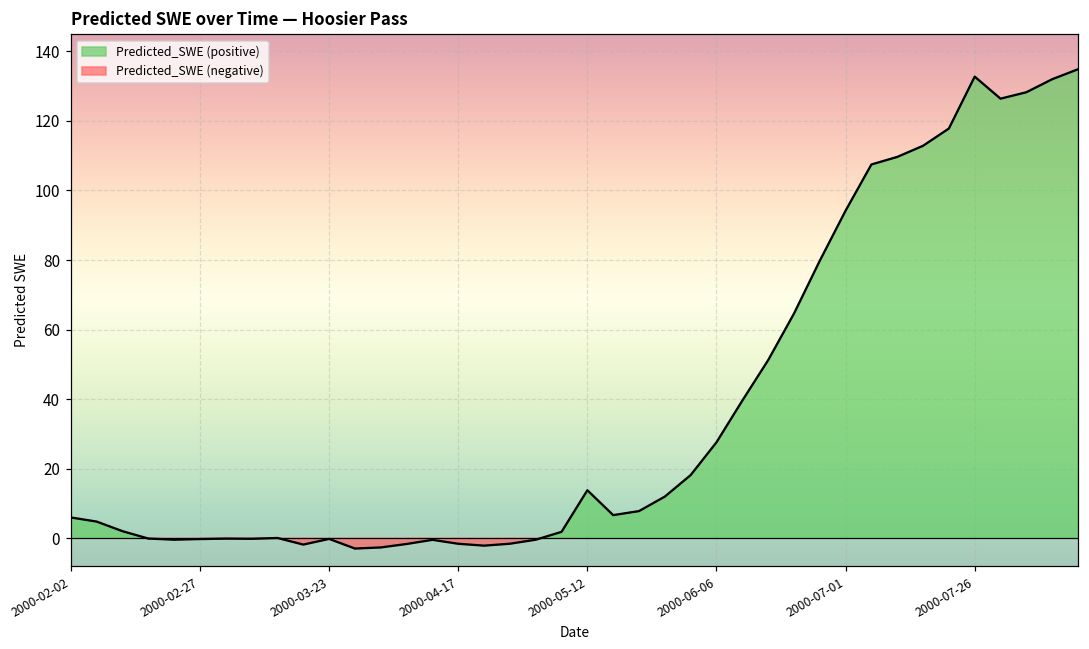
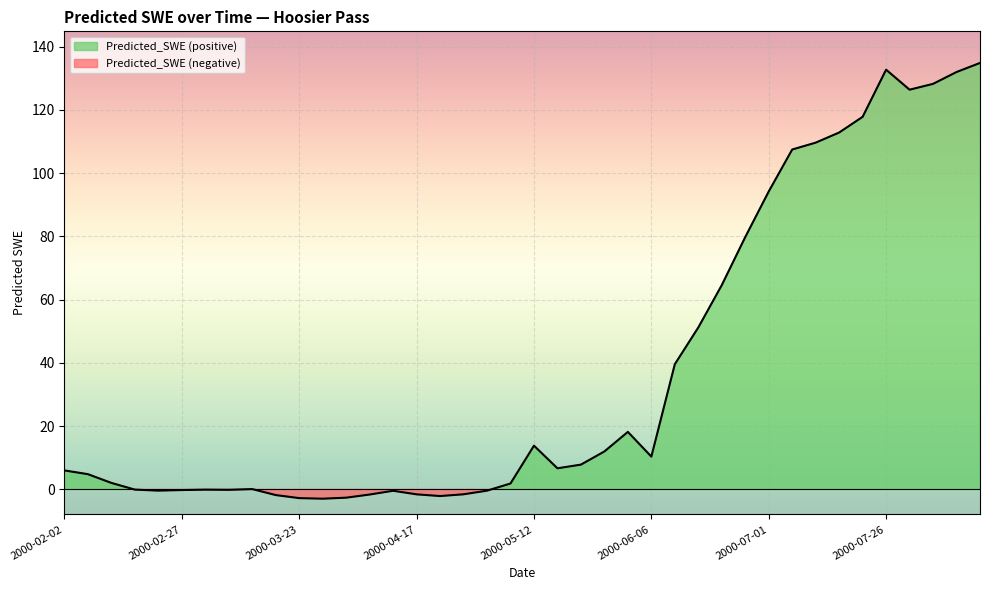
2000-03-23: 0 -> -3
2000-06-06: 28 -> 10
